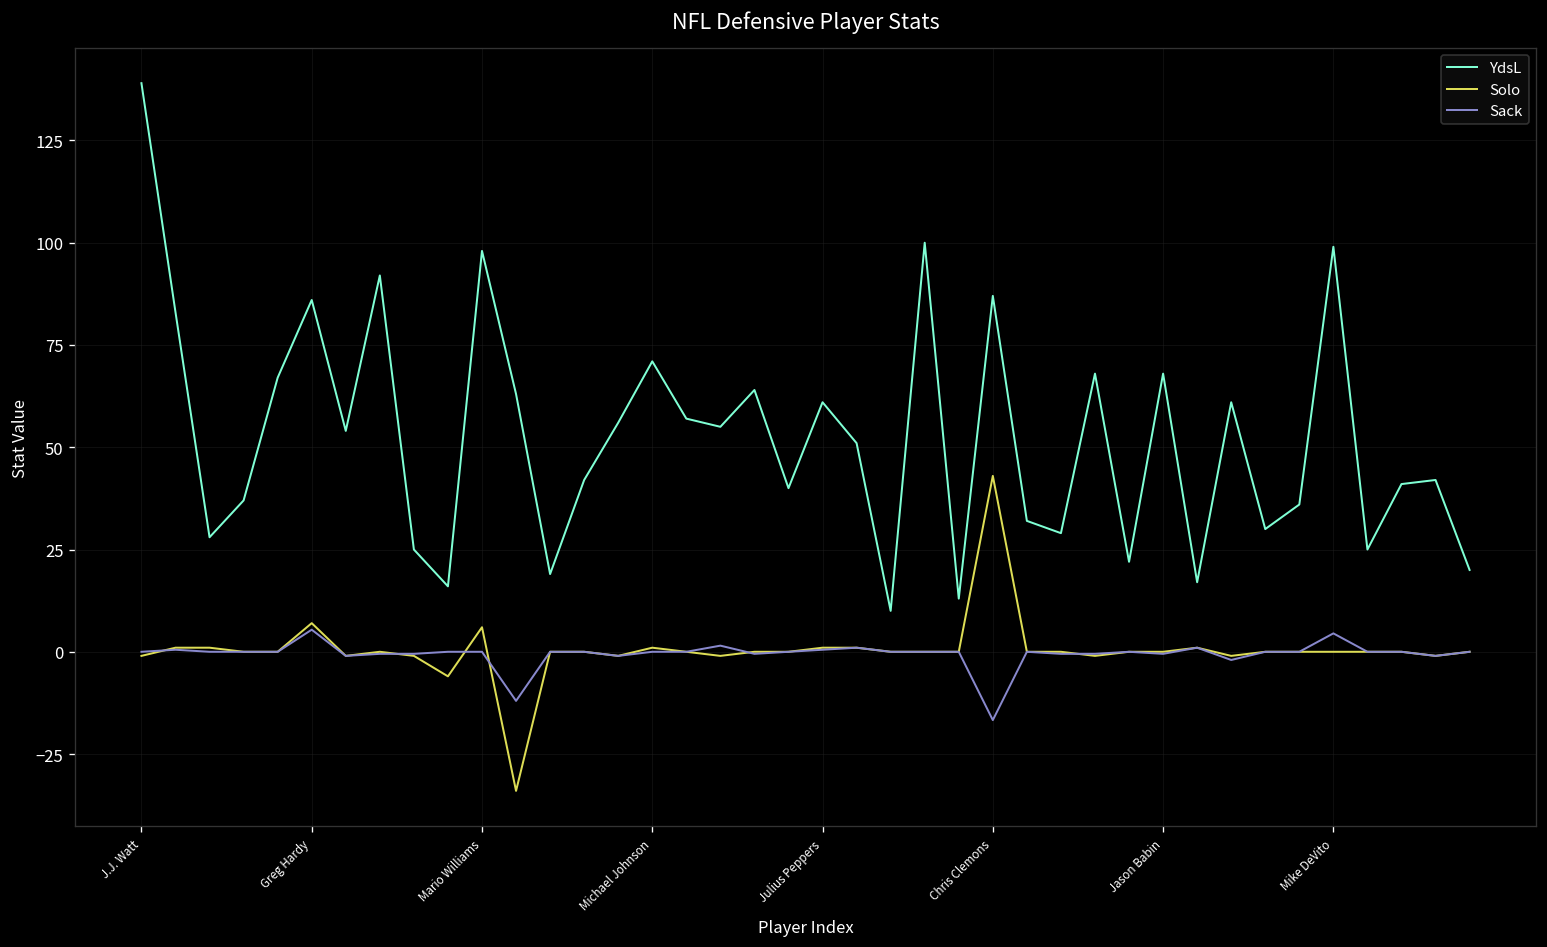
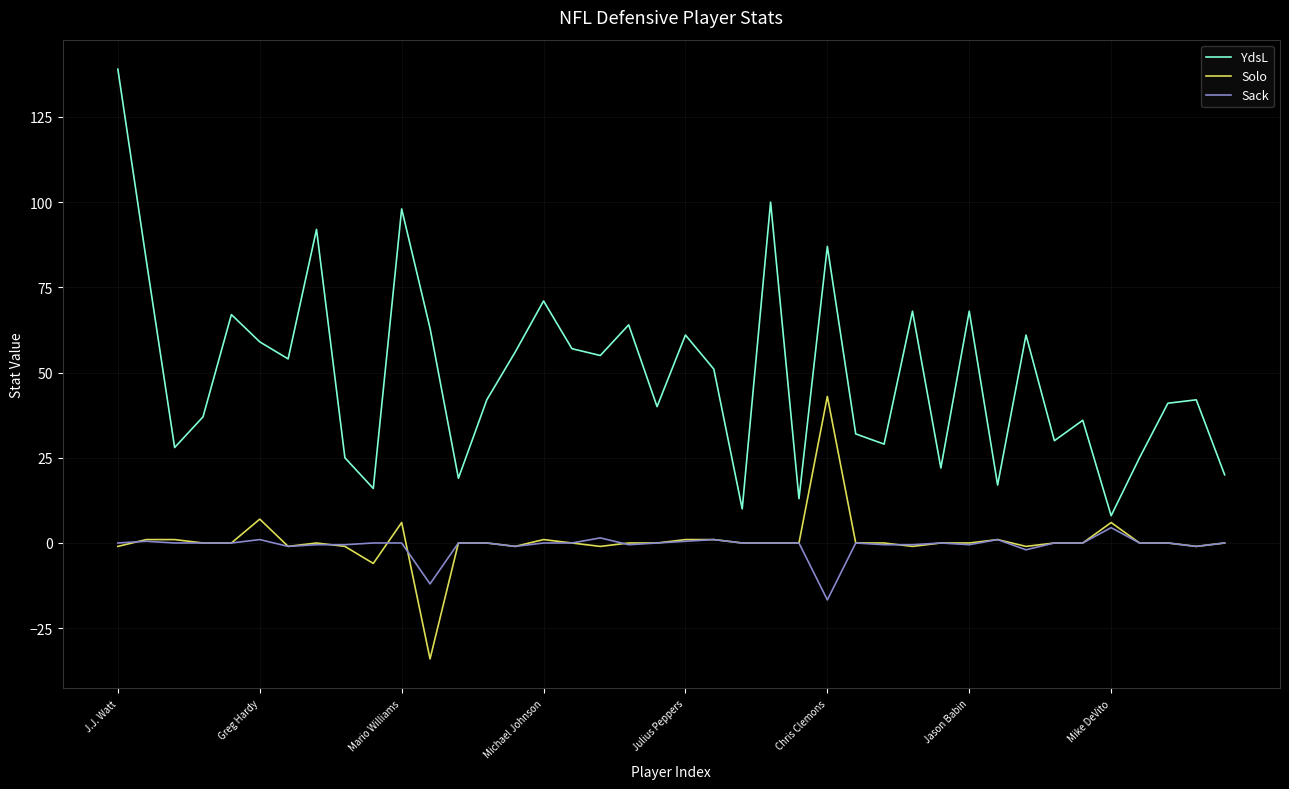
YdsL, Greg Hardy: 86 -> 59
Sack, Greg Hardy: 5 -> 1
YdsL, Mike DeVito: 99 -> 8
Solo, Mike DeVito: 0 -> 6
